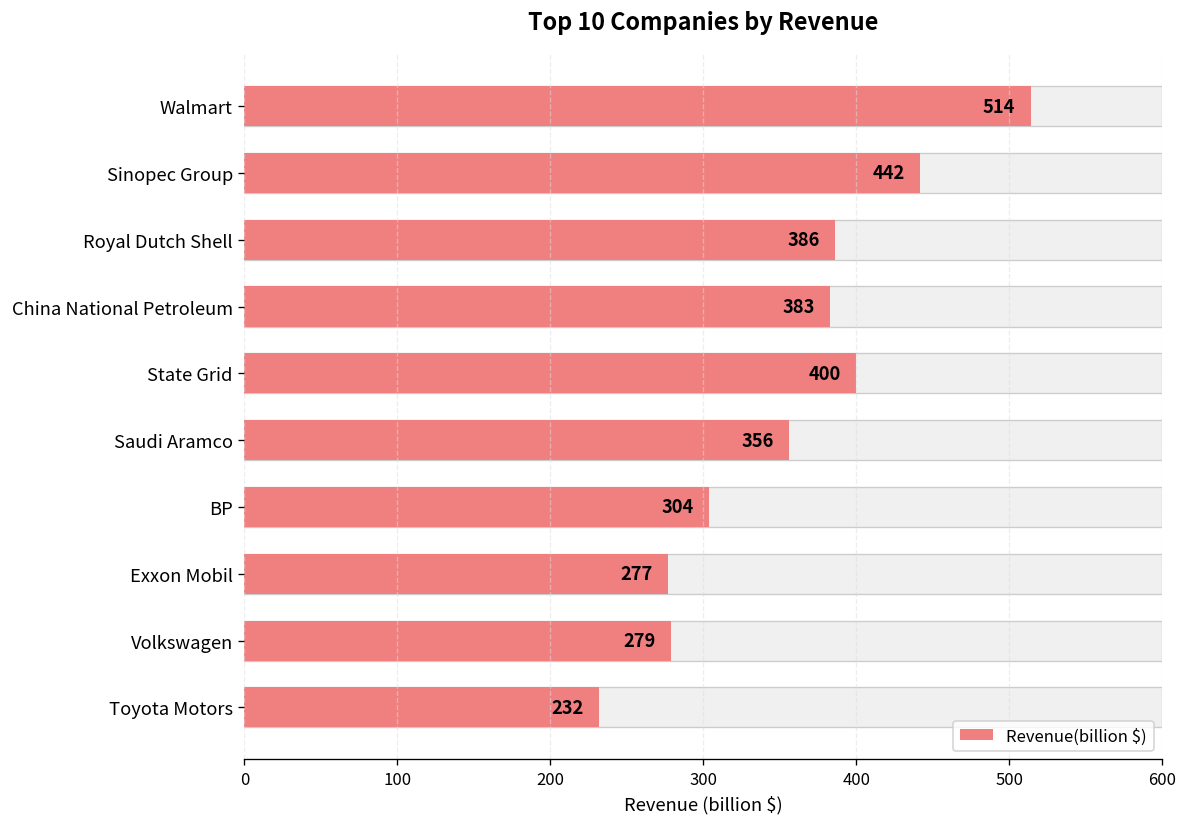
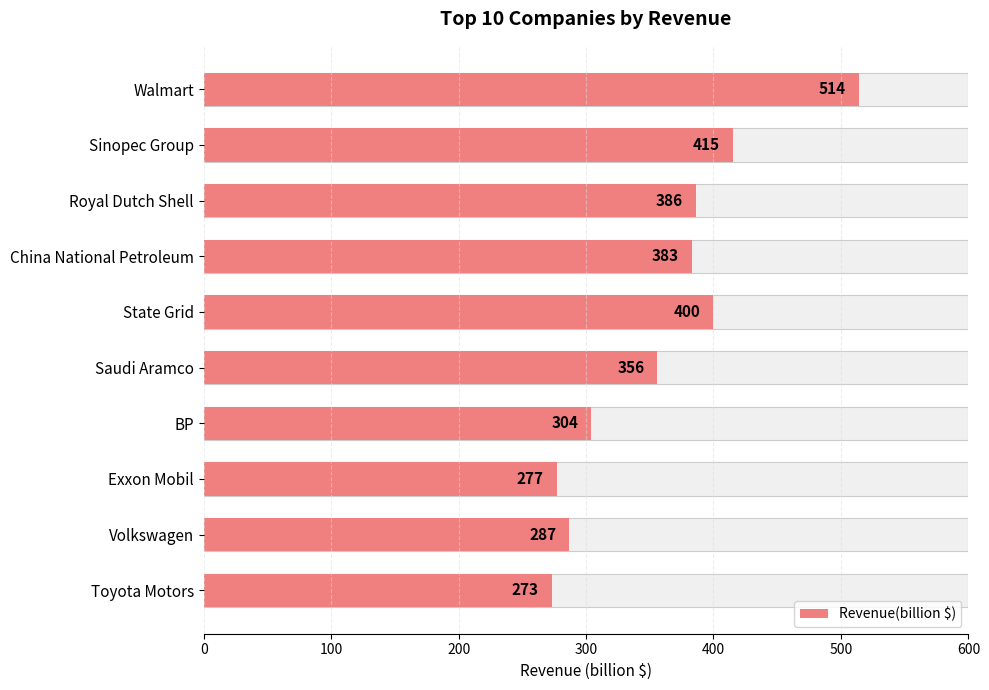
Revenue(billion $), Sinopec Group: 442 -> 415
Revenue(billion $), Volkswagen: 279 -> 287
Revenue(billion $), Toyota Motors: 232 -> 273
